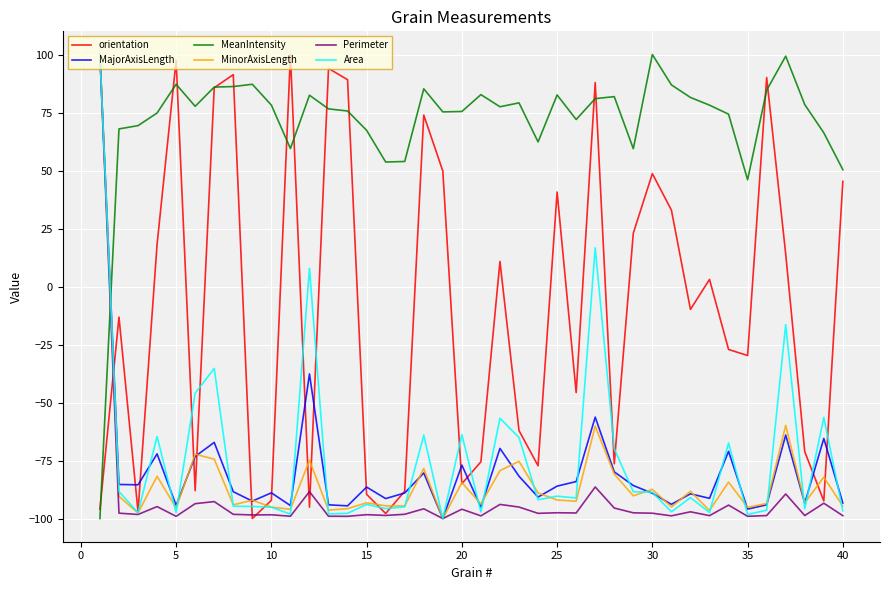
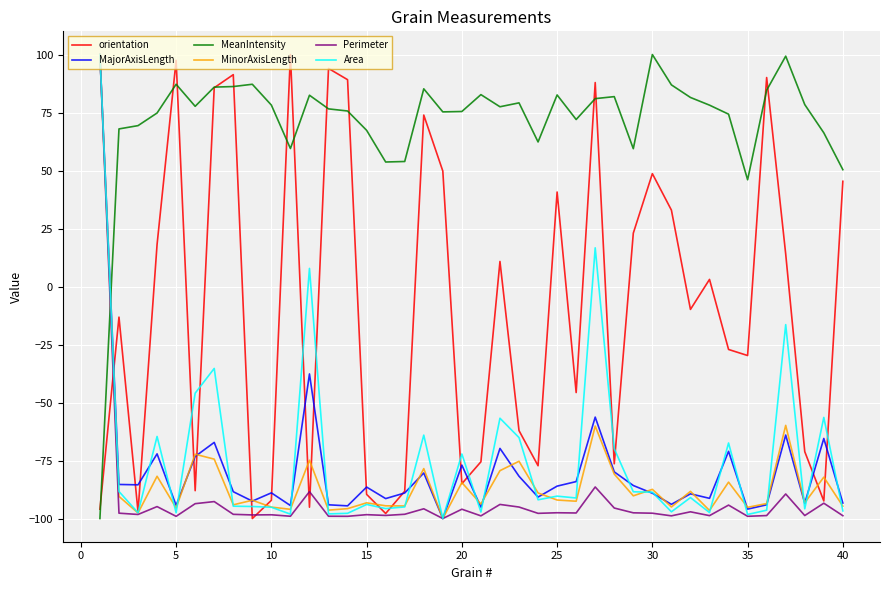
Area, 20: -64 -> -72
